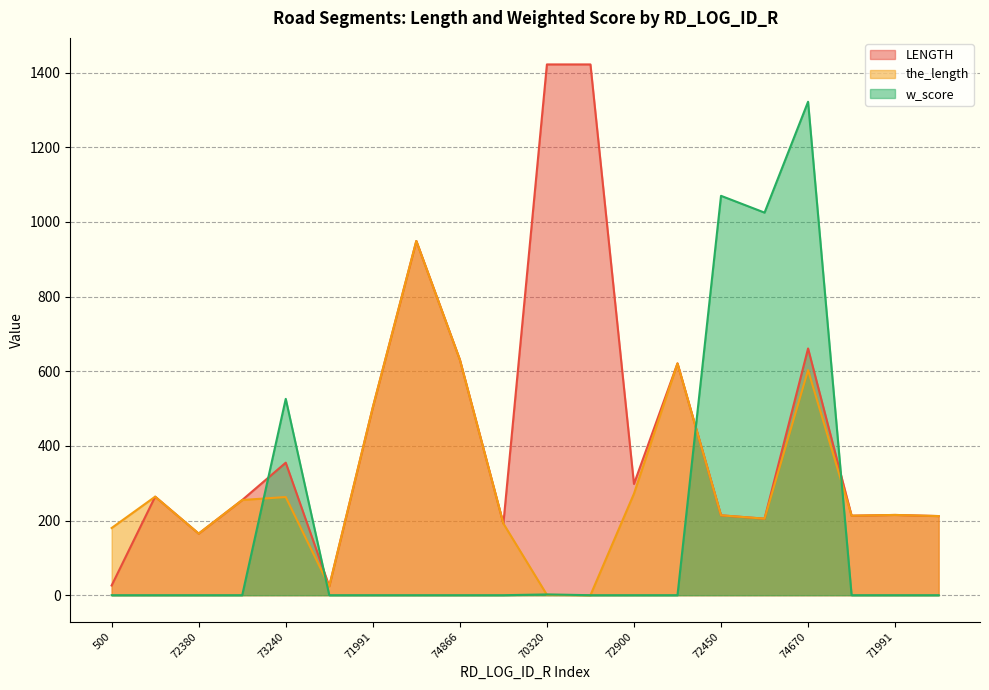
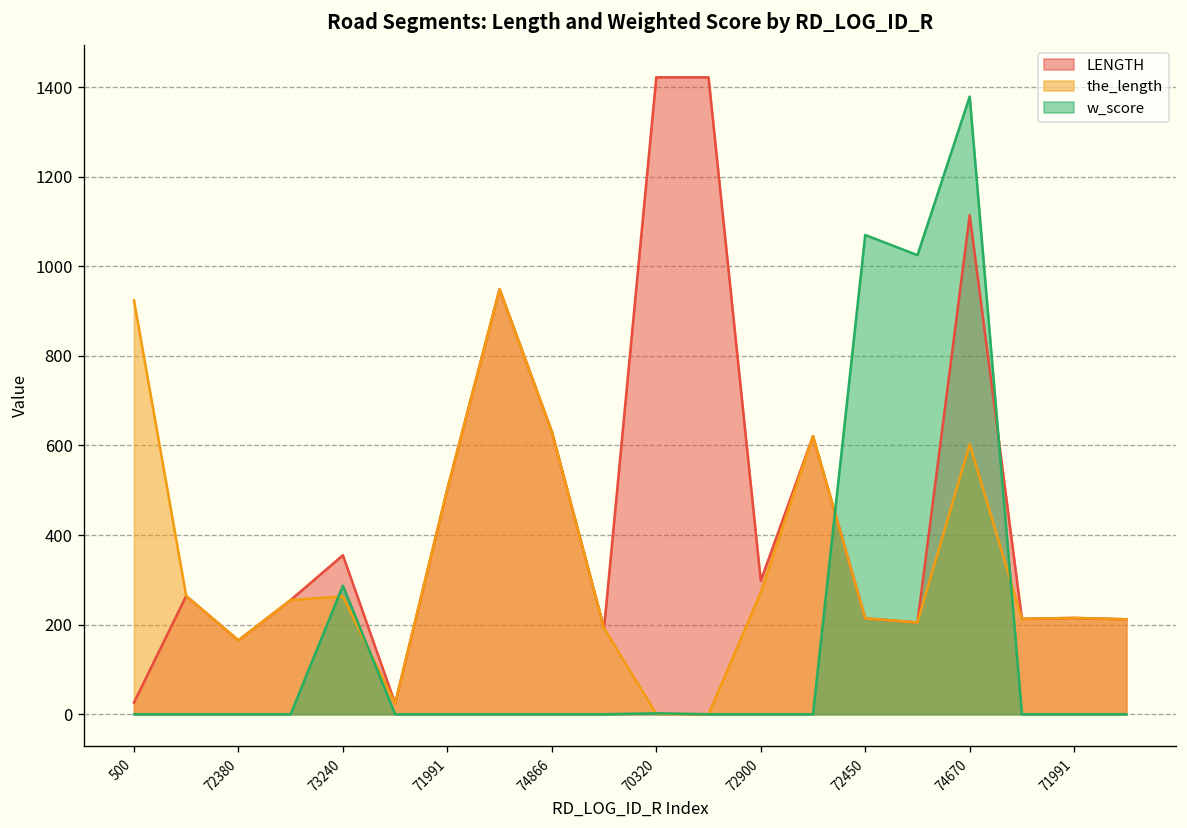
the_length, 500: 180 -> 920
w_score, 73240: 530 -> 290
LENGTH, 74670: 660 -> 1110
w_score, 74670: 1320 -> 1380
